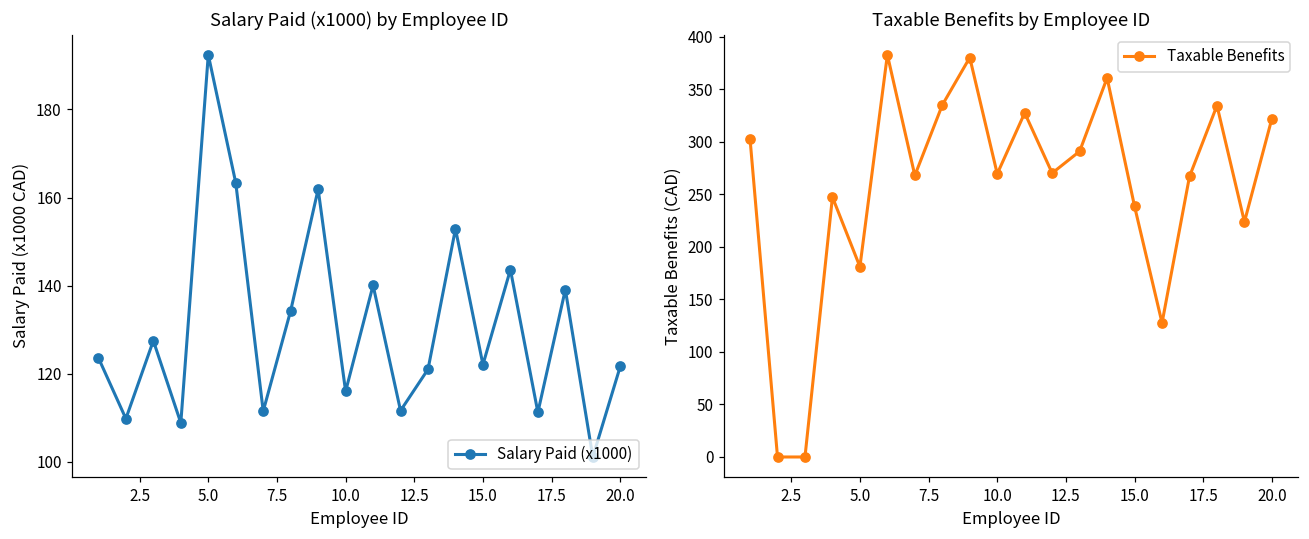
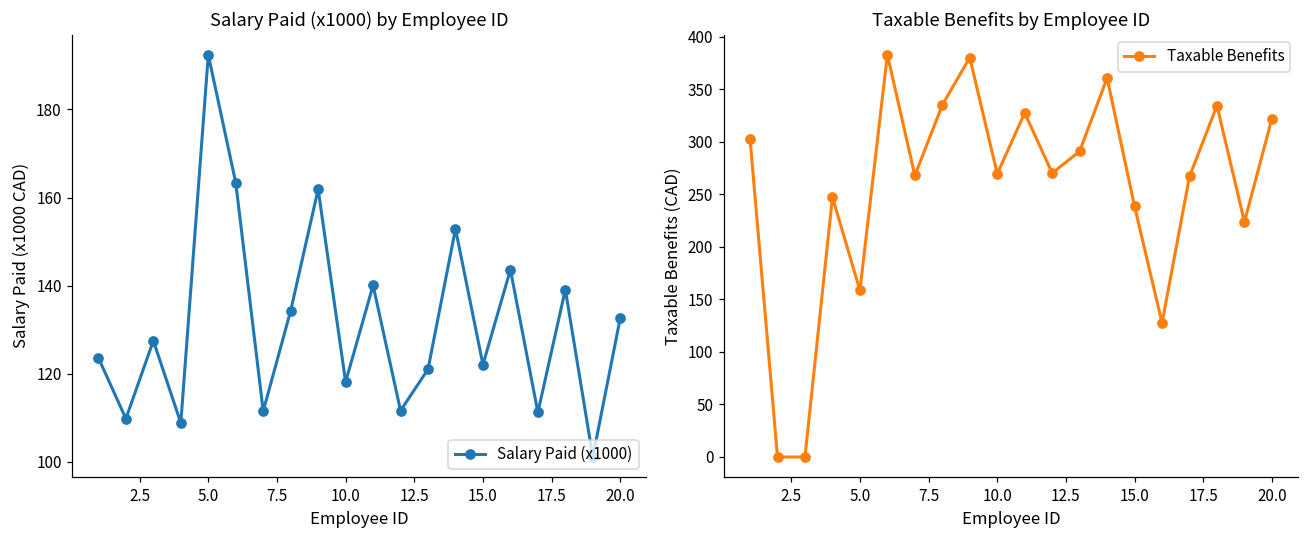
Salary Paid (x1000) by Employee ID, 10.0: 116 -> 118
Salary Paid (x1000) by Employee ID, 20.0: 122 -> 133
Taxable Benefits by Employee ID, 5.0: 180 -> 160
